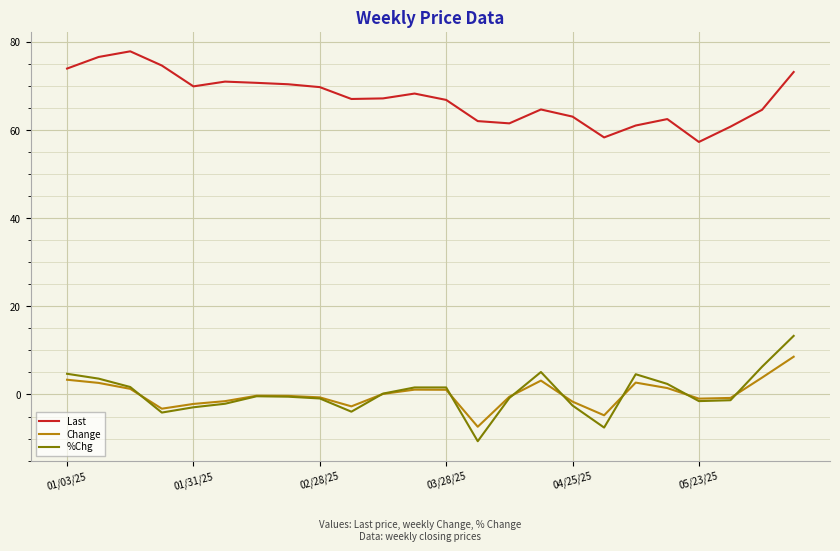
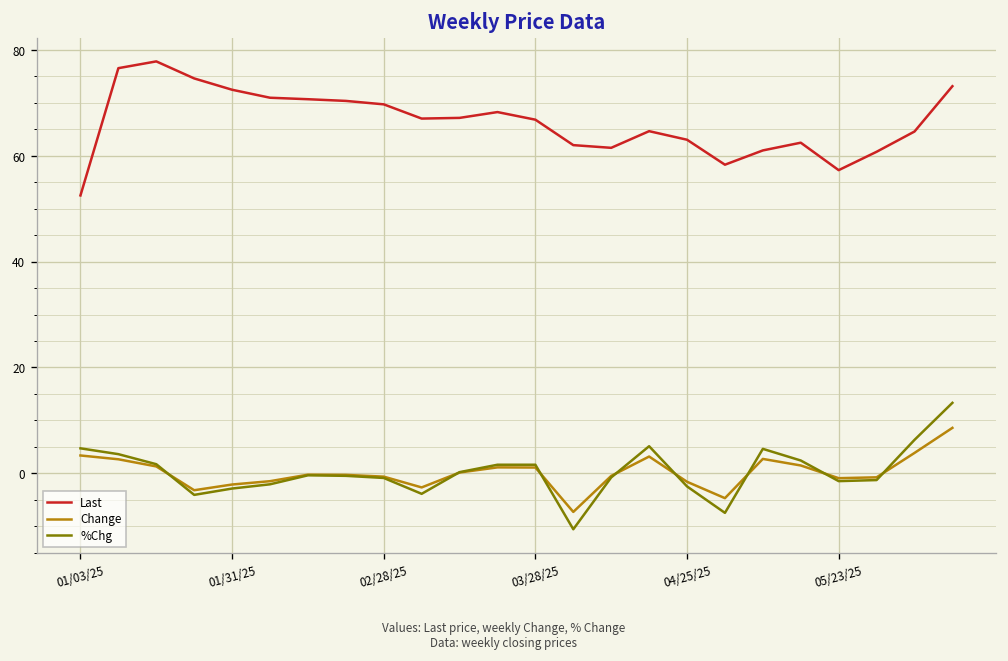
Last, 01/03/25: 74 -> 53
Last, 01/31/25: 70 -> 72
